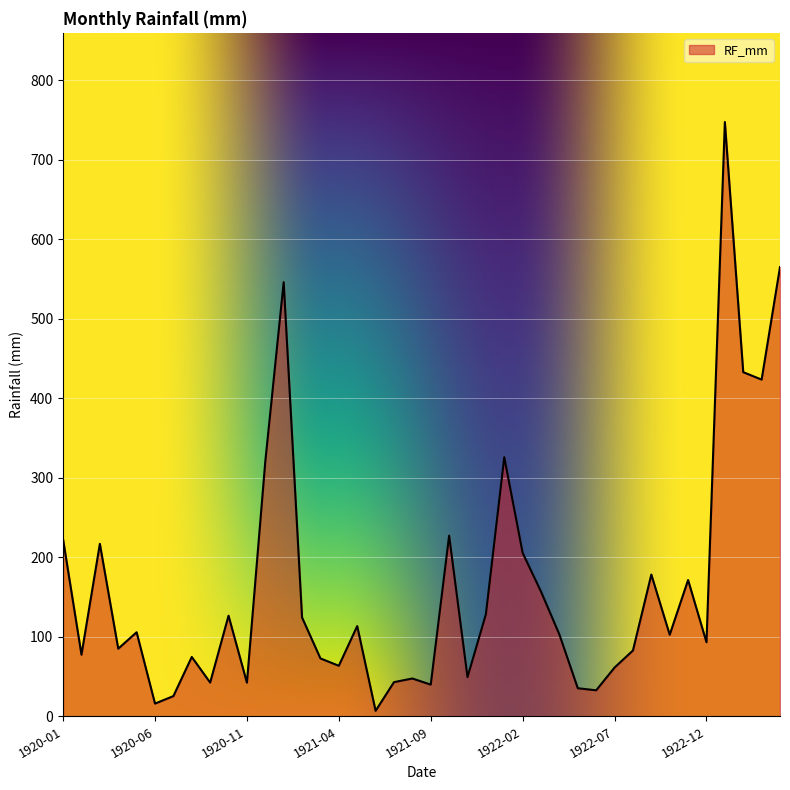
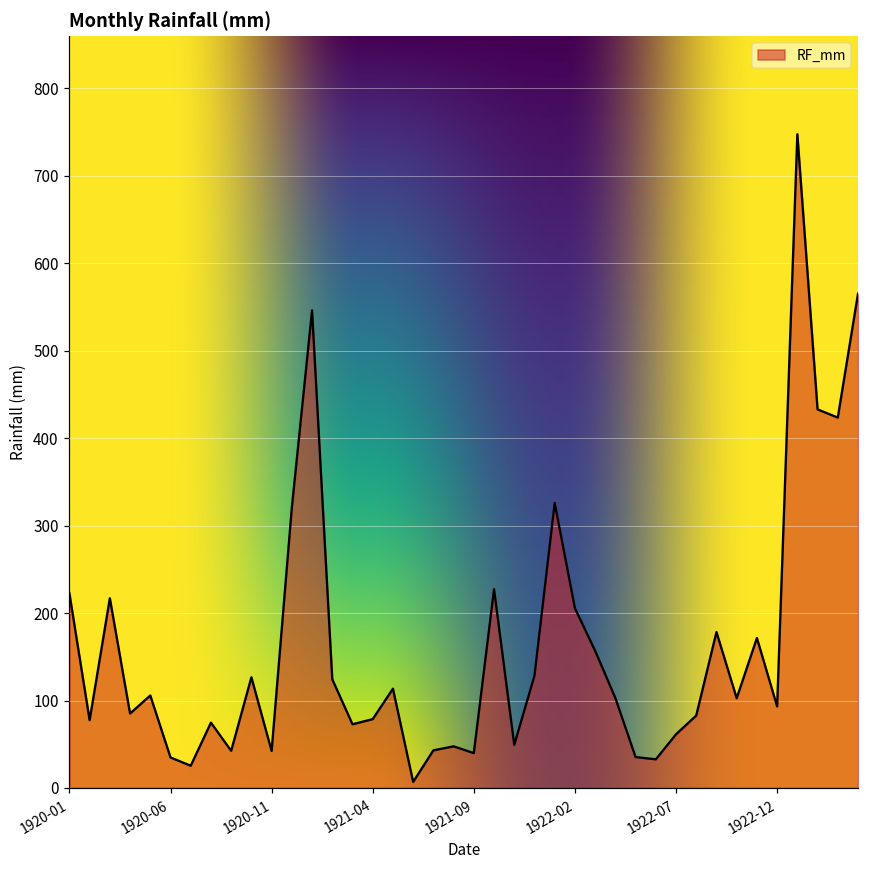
1920-06: 20 -> 30
1921-04: 60 -> 80
